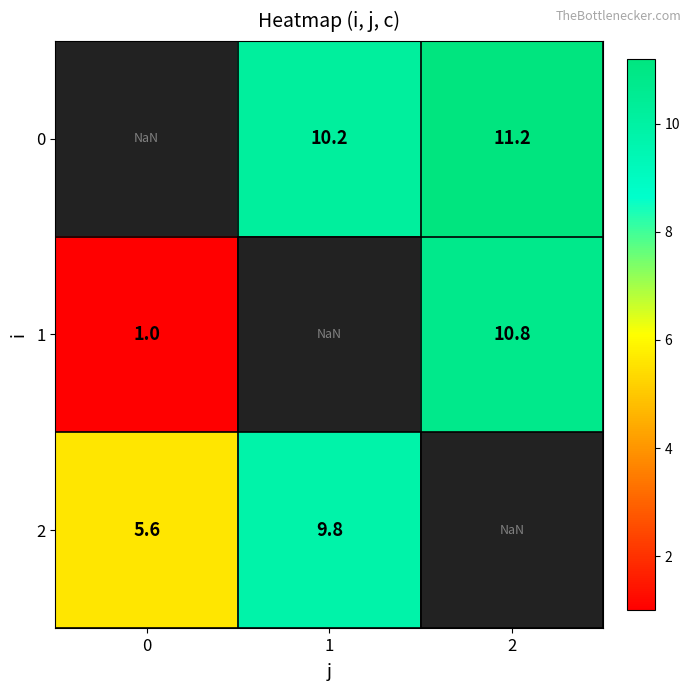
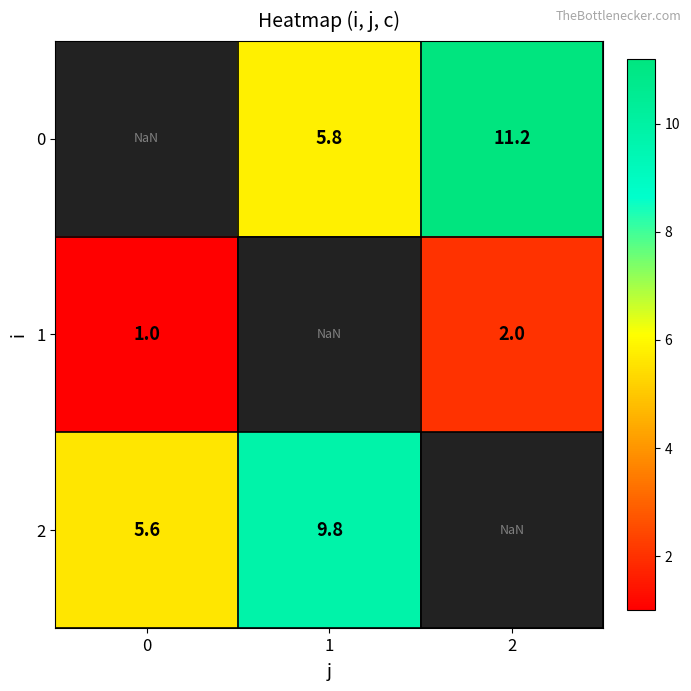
0, 1: 10.2 -> 5.8
1, 2: 10.8 -> 2.0
